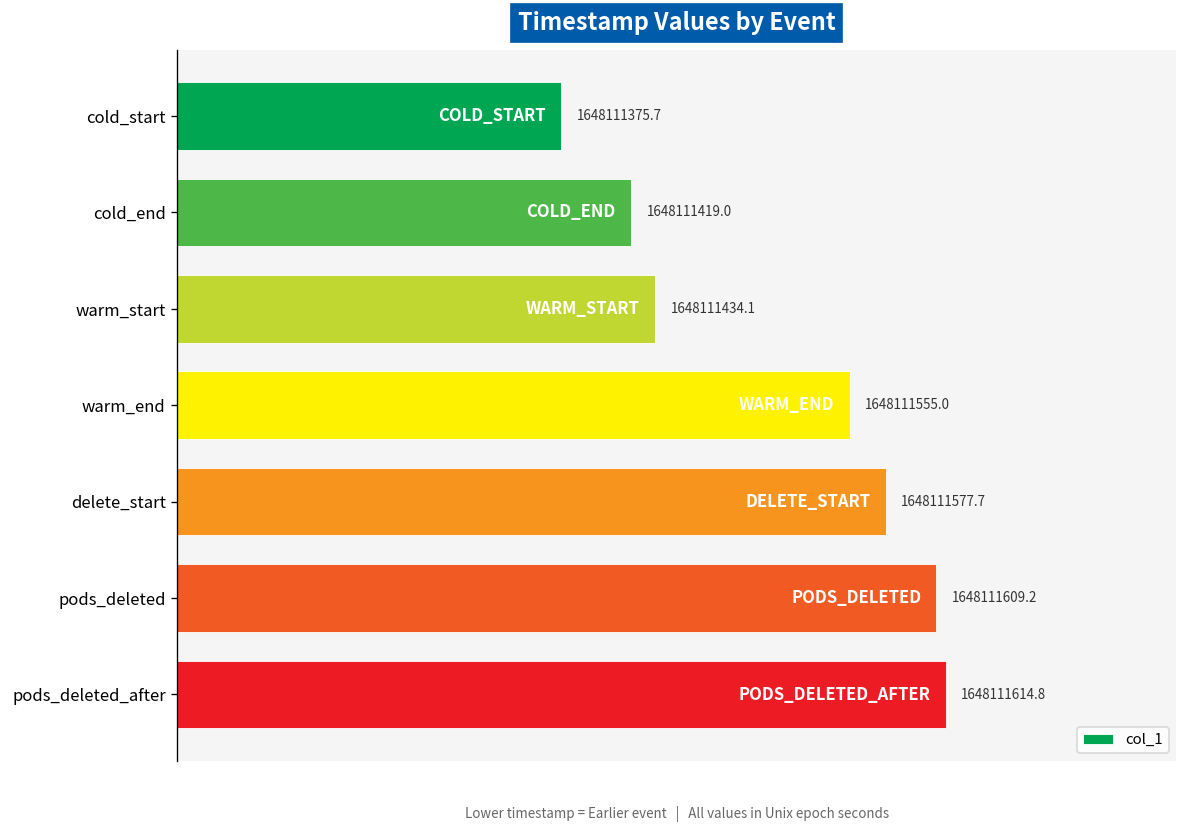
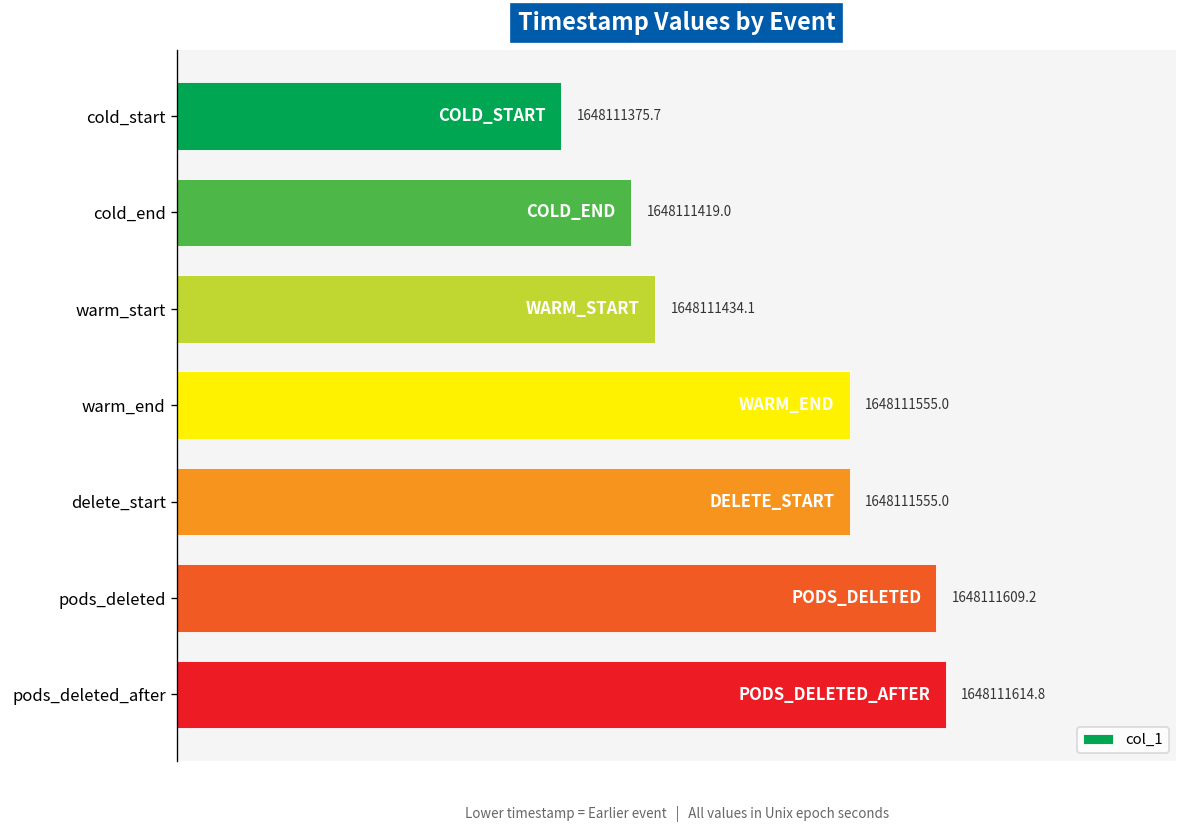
delete_start: 1648111577.7 -> 1648111555.0
